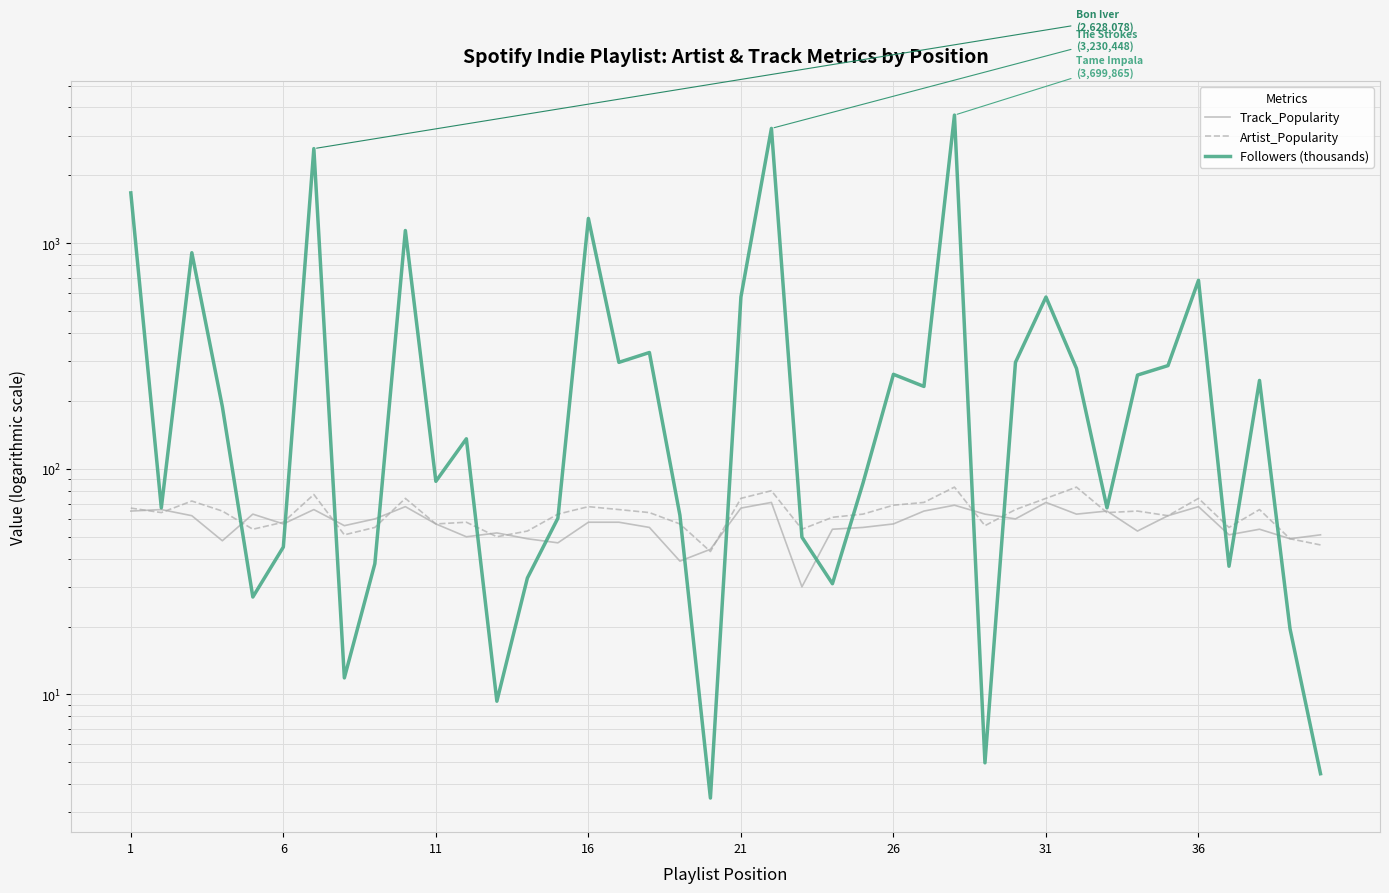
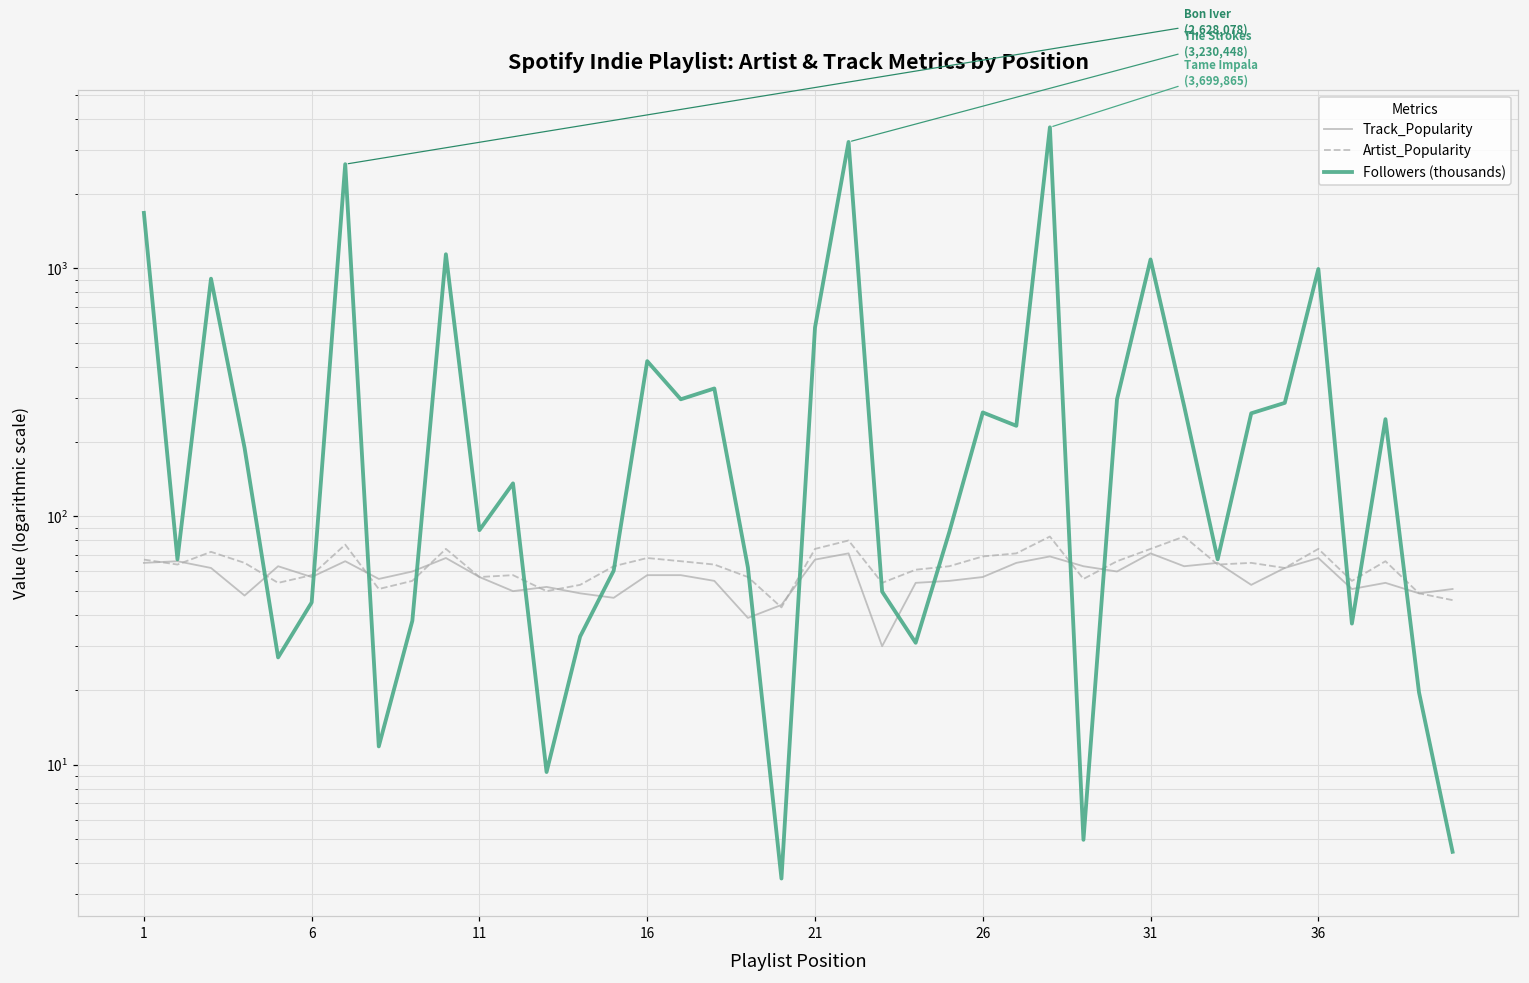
Followers (thousands), 16: 1300 -> 420
Followers (thousands), 31: 580 -> 1100
Followers (thousands), 36: 690 -> 1000
